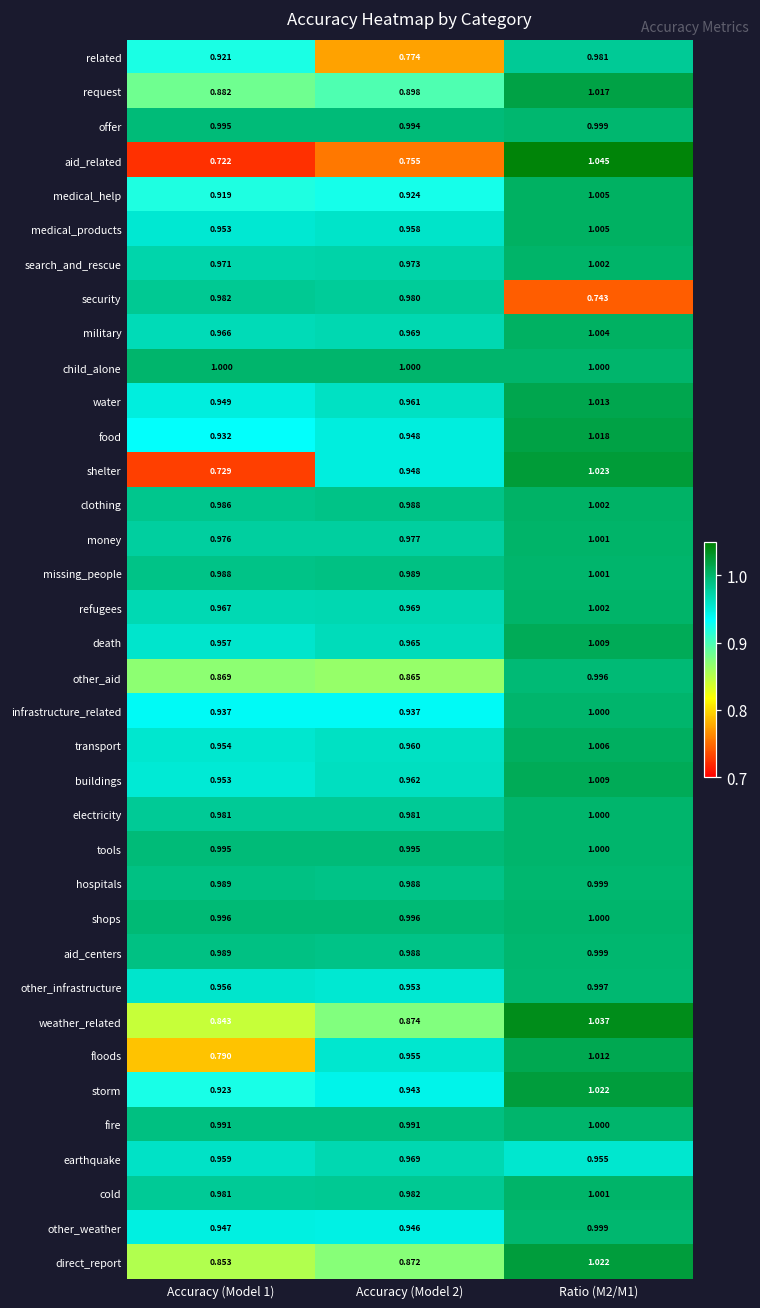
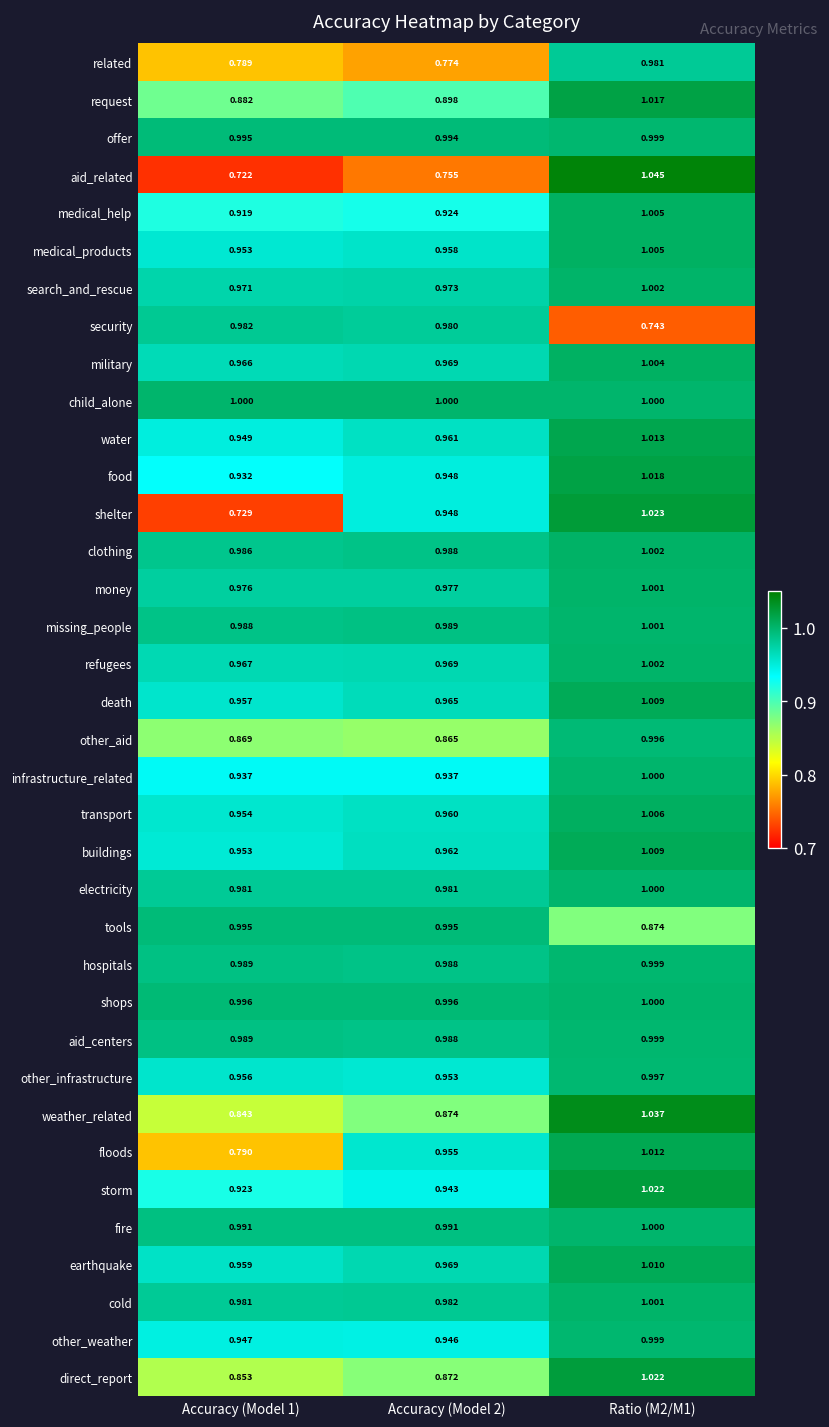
related, Accuracy (Model 1): 0.921 -> 0.789
tools, Ratio (M2/M1): 1.000 -> 0.874
earthquake, Ratio (M2/M1): 0.955 -> 1.010
